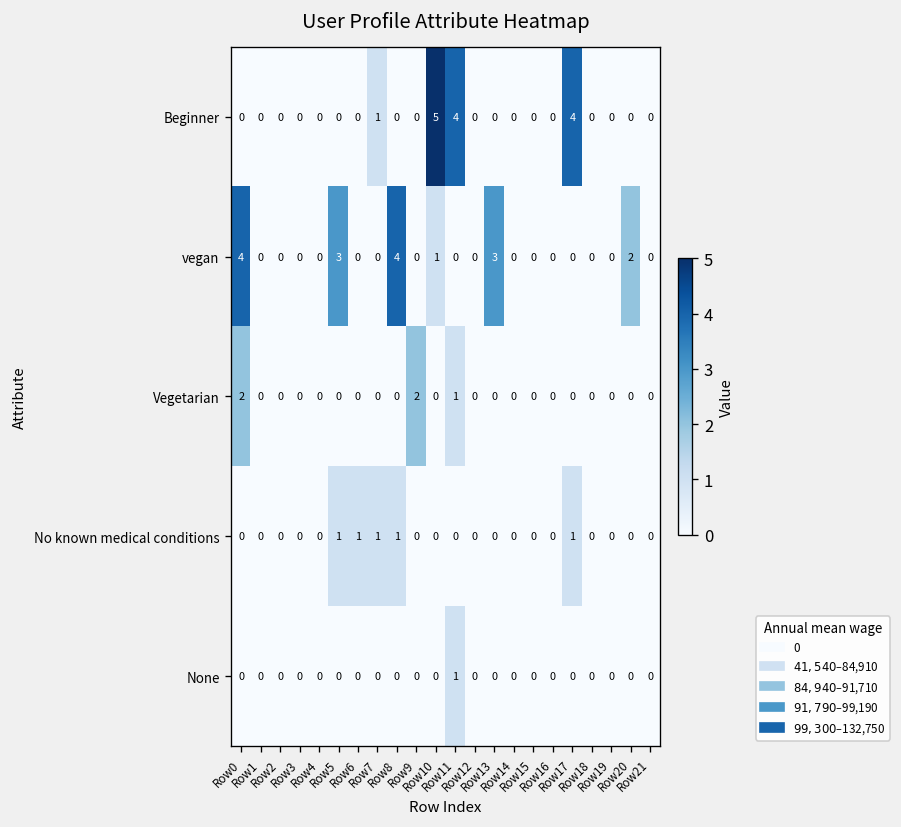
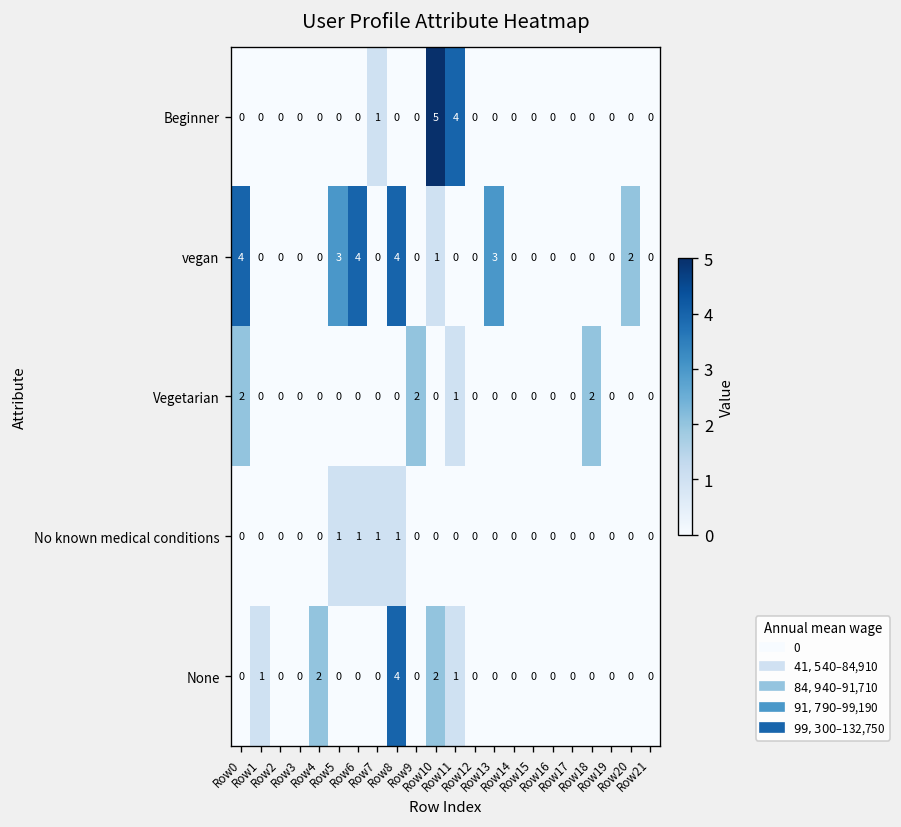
Beginner, Row17: 4 -> 0
vegan, Row6: 0 -> 4
Vegetarian, Row18: 0 -> 2
No known medical conditions, Row17: 1 -> 0
None, Row1: 0 -> 1
None, Row4: 0 -> 2
None, Row8: 0 -> 4
None, Row10: 0 -> 2
